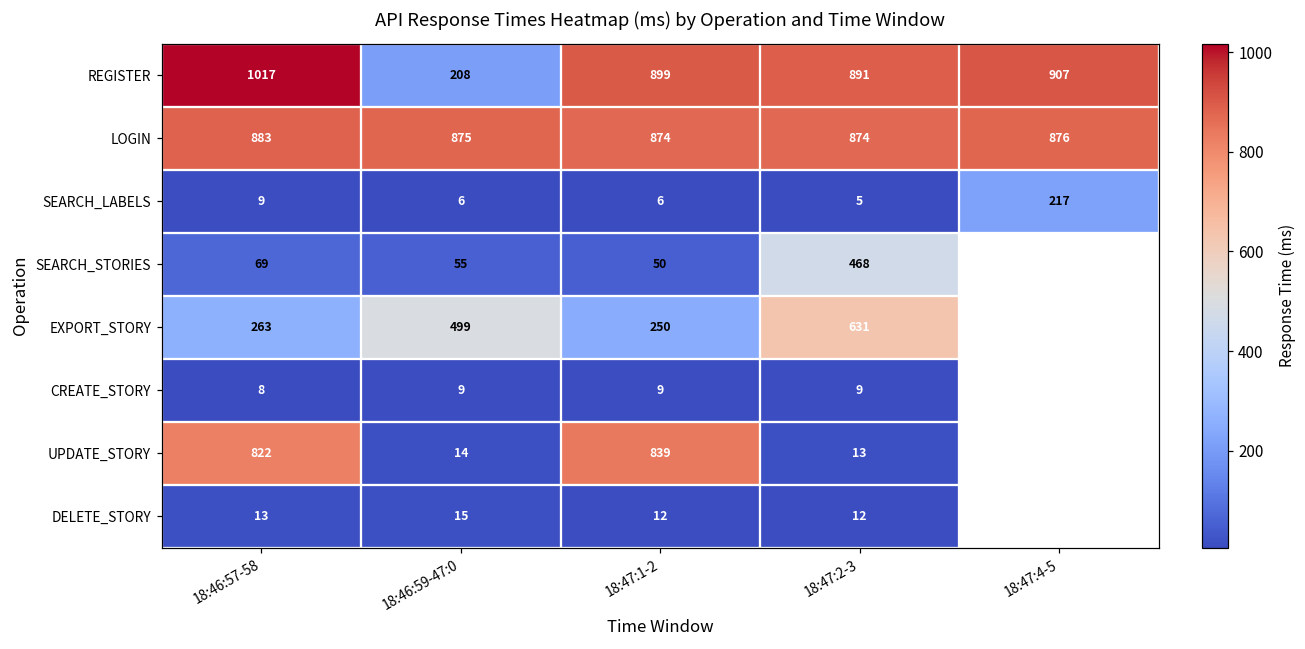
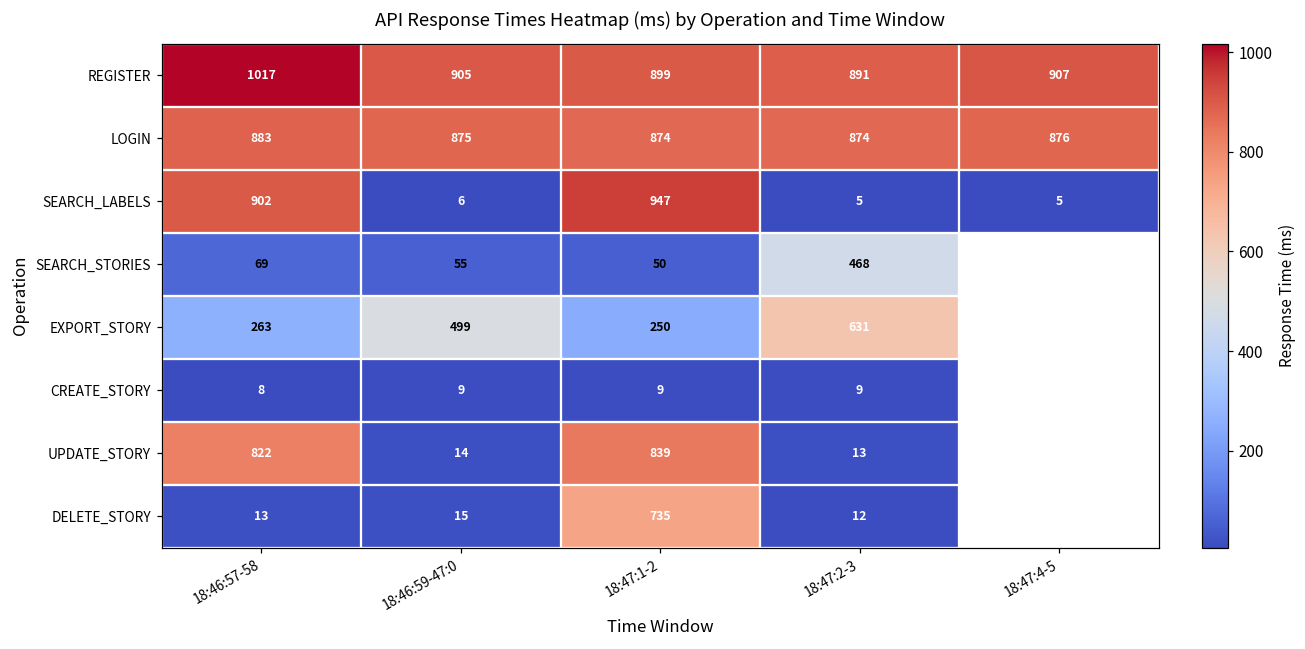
REGISTER, 18:46:59-47:0: 208 -> 905
SEARCH_LABELS, 18:46:57-58: 9 -> 902
SEARCH_LABELS, 18:47:1-2: 6 -> 947
SEARCH_LABELS, 18:47:4-5: 217 -> 5
DELETE_STORY, 18:47:1-2: 12 -> 735
